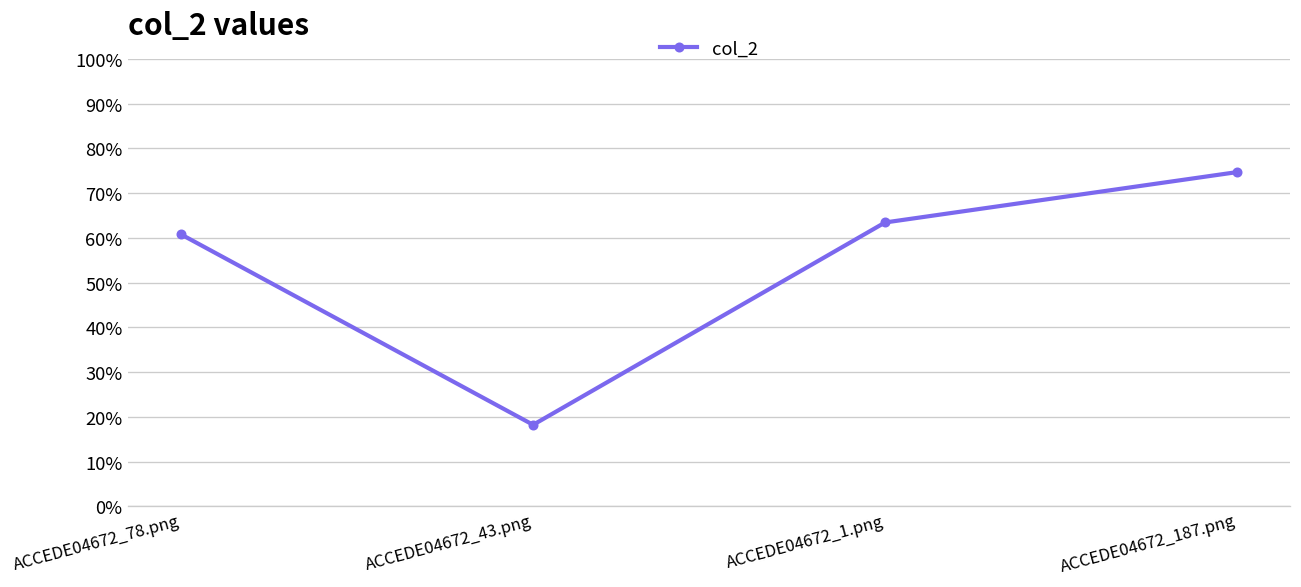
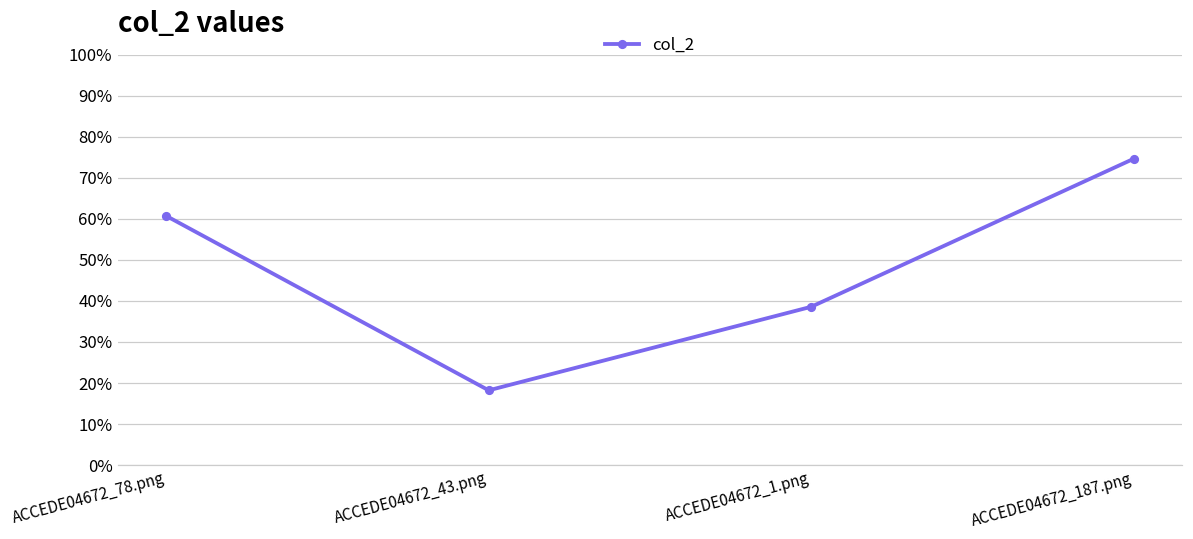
ACCEDE04672_1.png: 63% -> 39%
